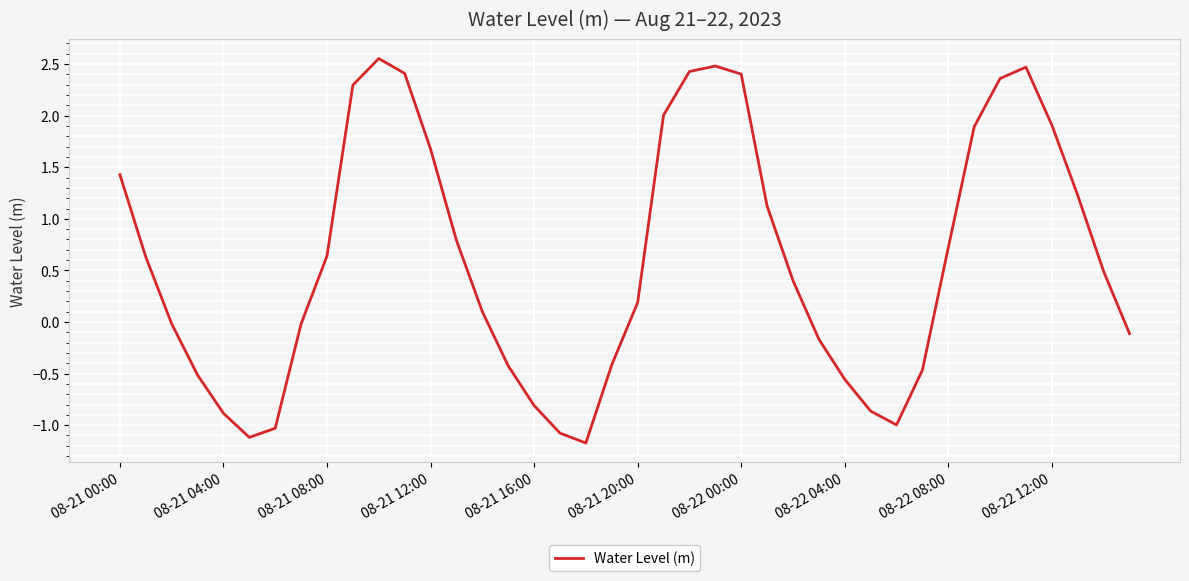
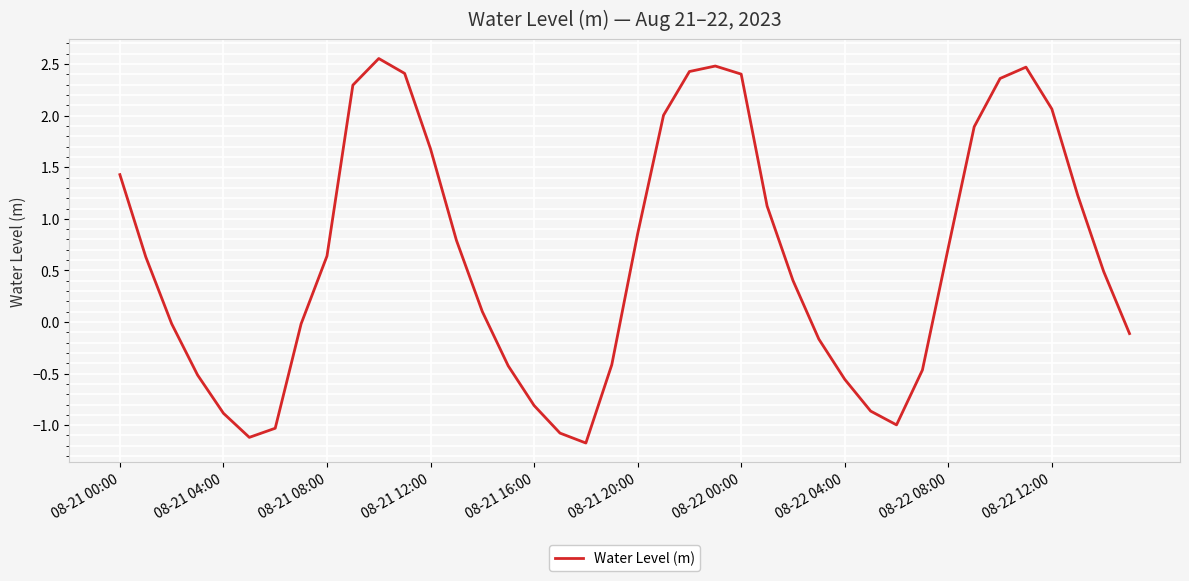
08-21 20:00: 0.19 -> 0.85
08-22 12:00: 1.91 -> 2.06
